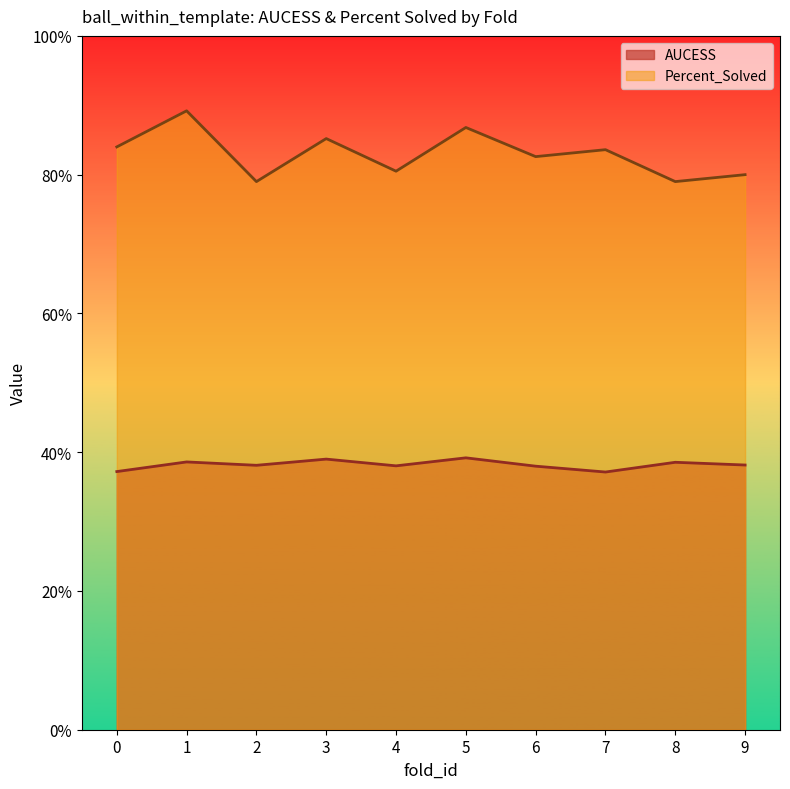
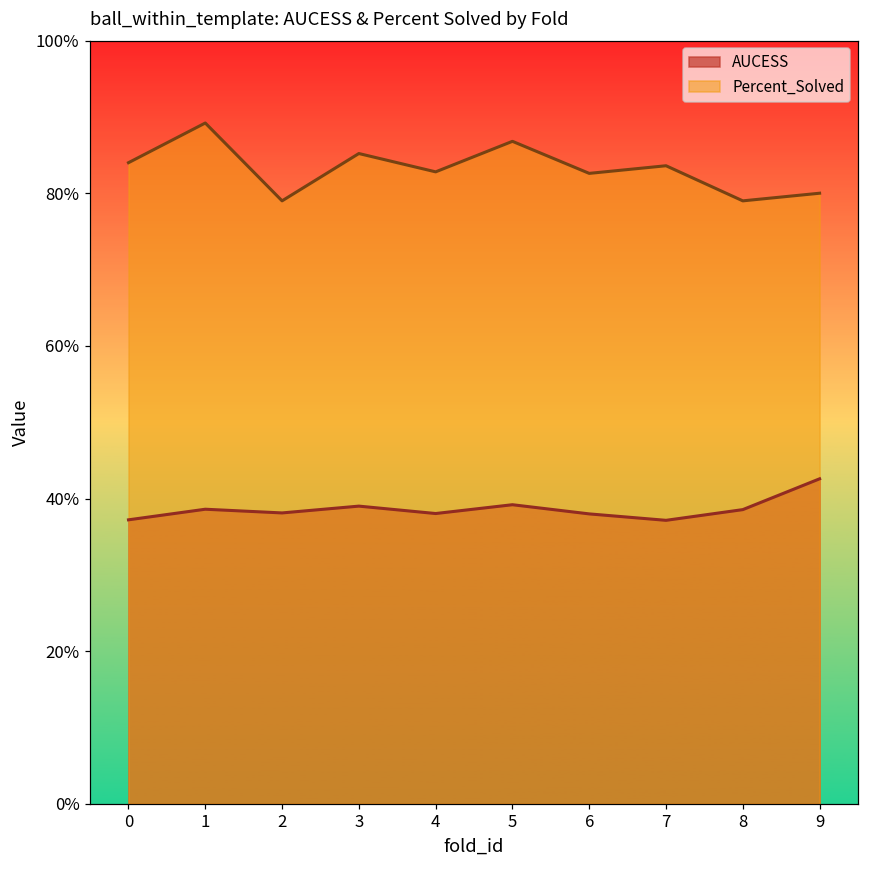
Percent_Solved, 4: 81% -> 83%
AUCESS, 9: 38% -> 43%
